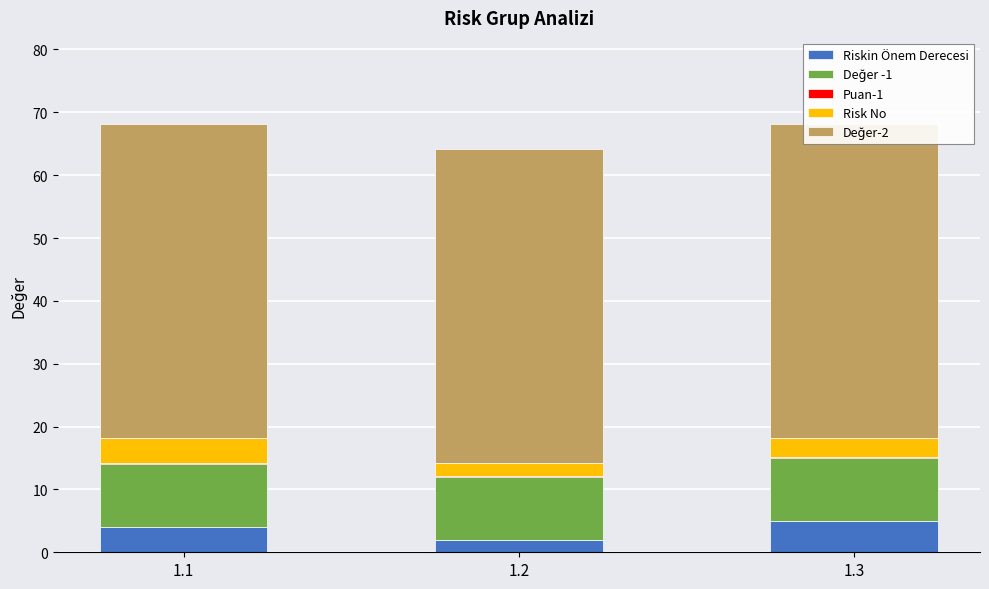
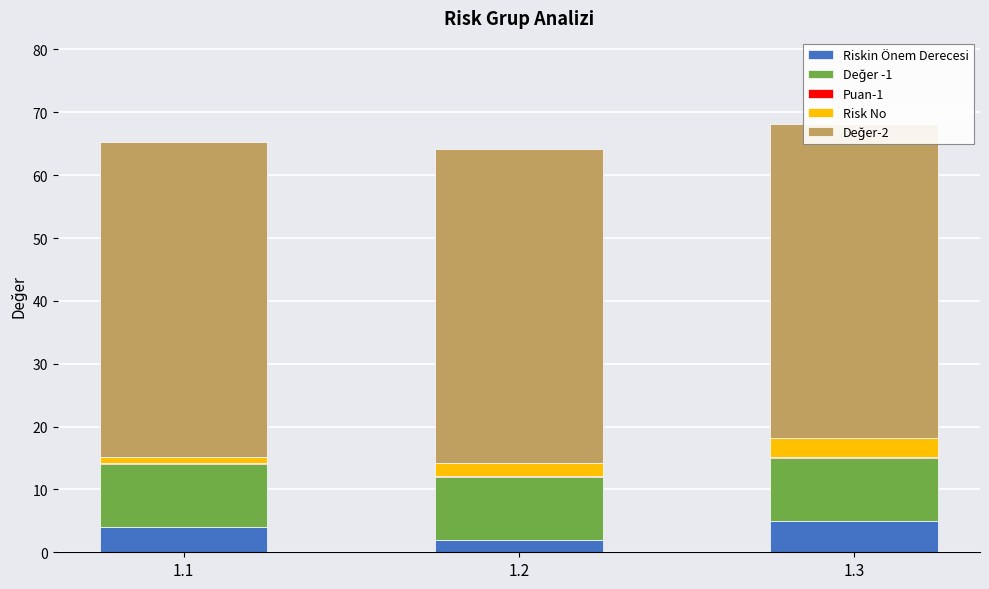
Risk No, 1.1: 4 -> 1
